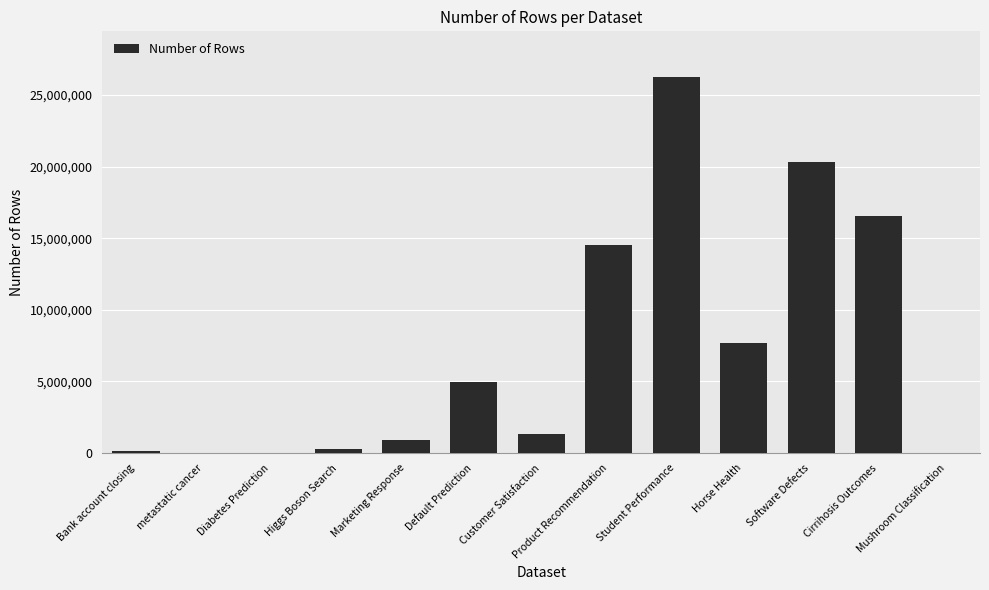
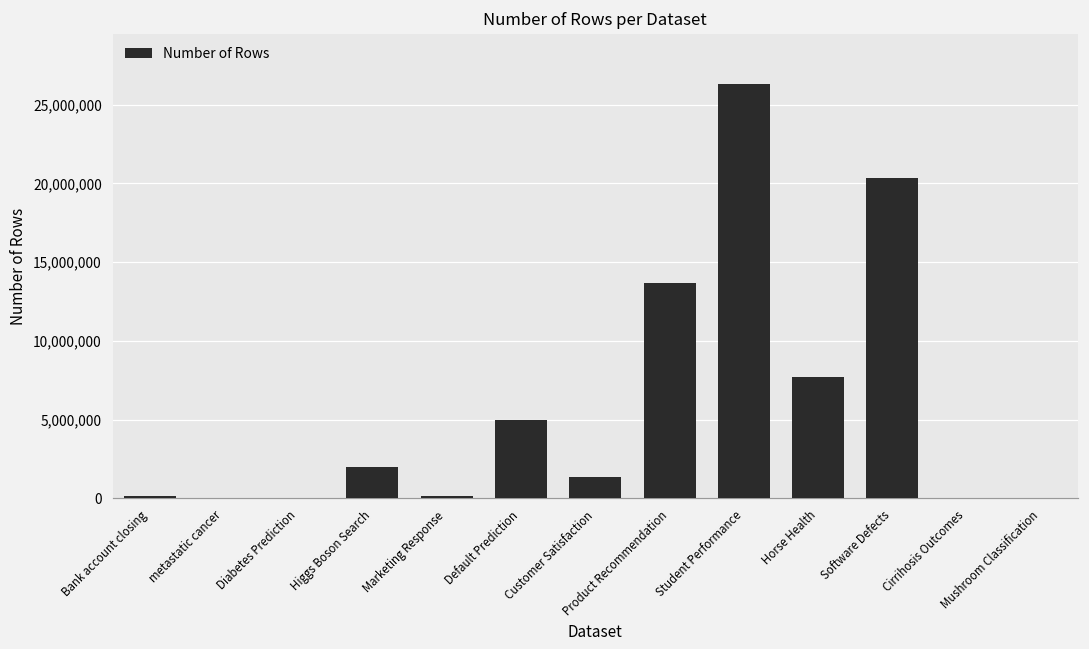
Higgs Boson Search: 300,000 -> 2,000,000
Marketing Response: 900,000 -> 100,000
Product Recommendation: 14,500,000 -> 13,600,000
Cirrihosis Outcomes: 16,600,000 -> 0
